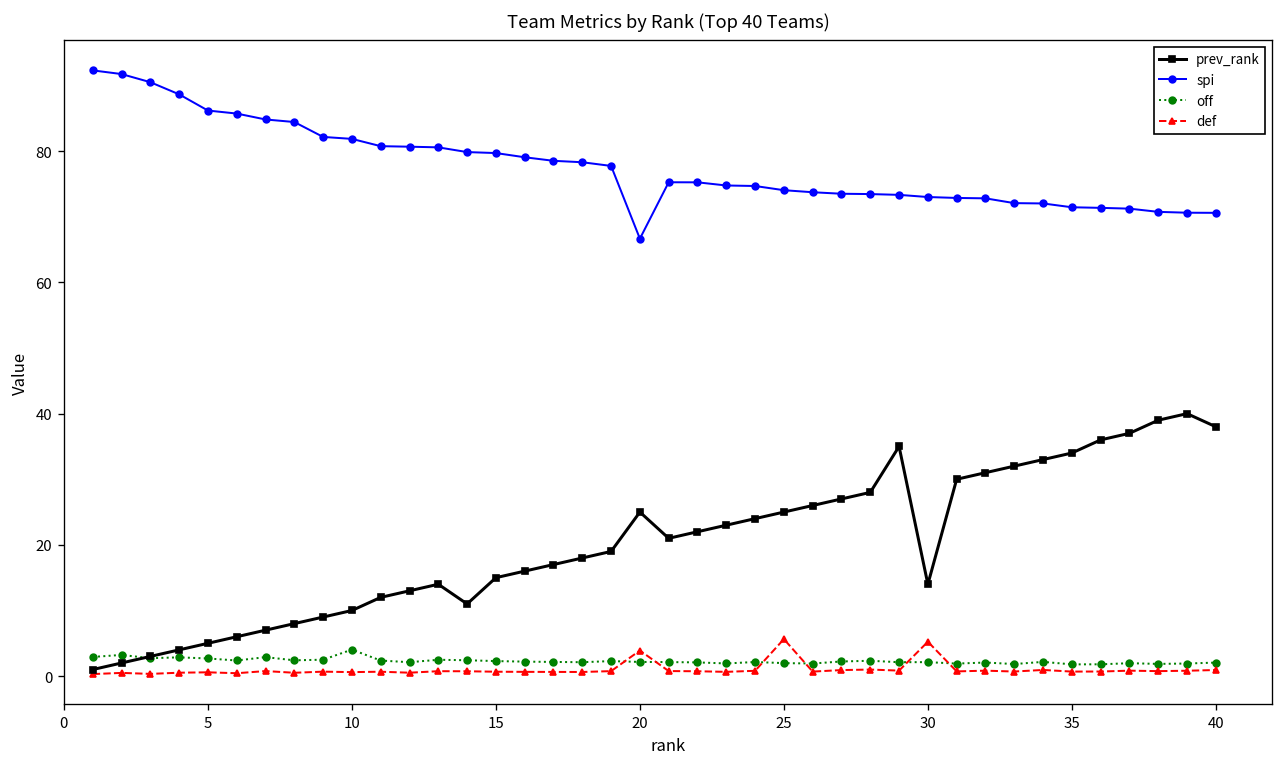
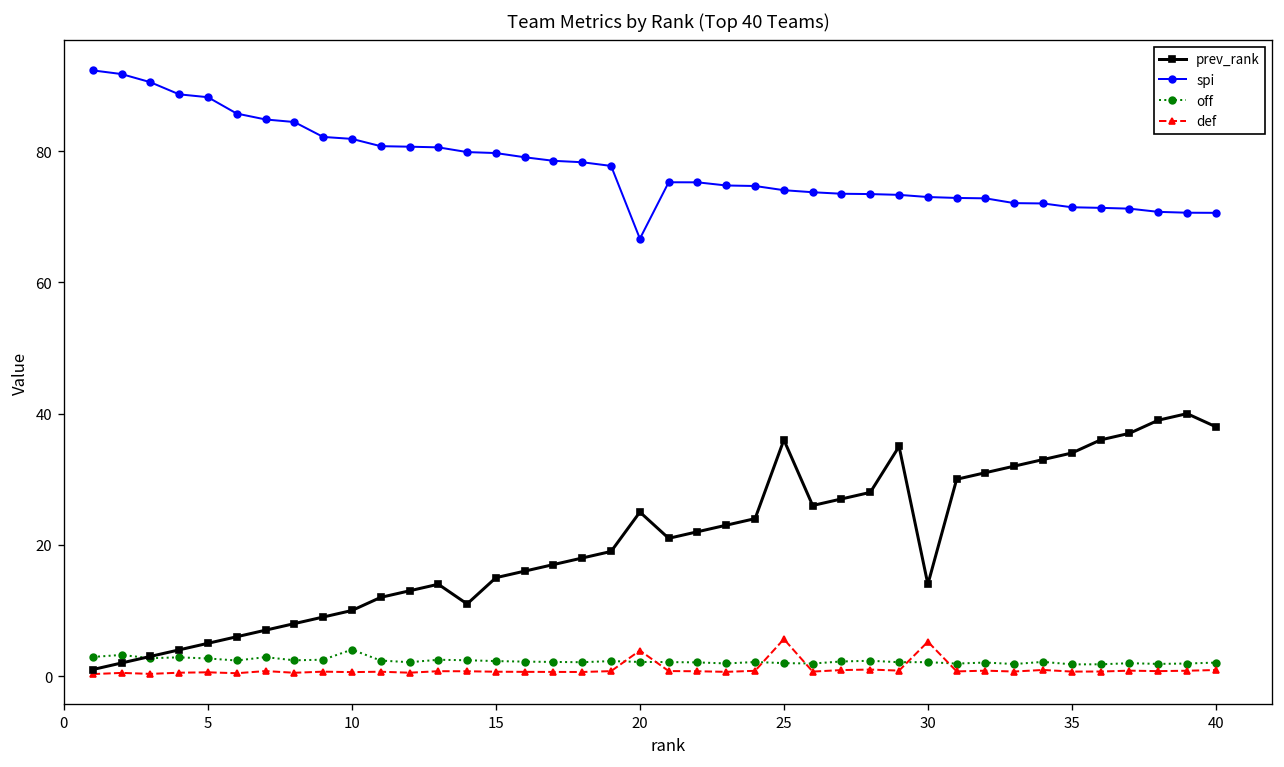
spi, 5: 86 -> 88
prev_rank, 25: 25 -> 36
